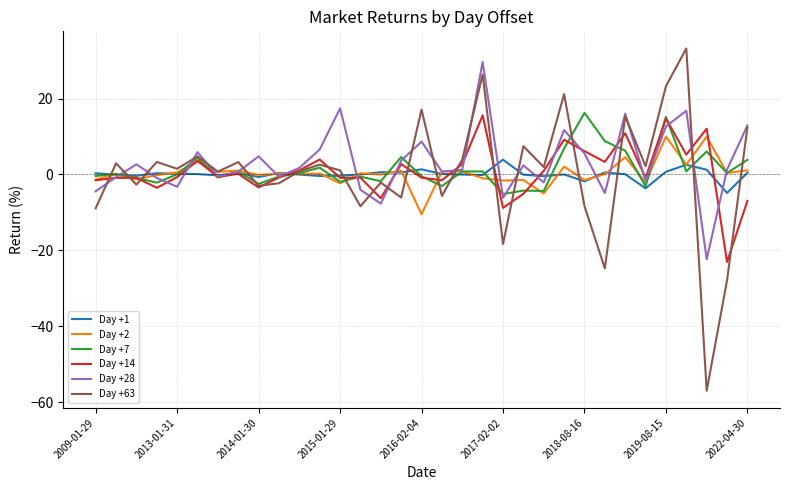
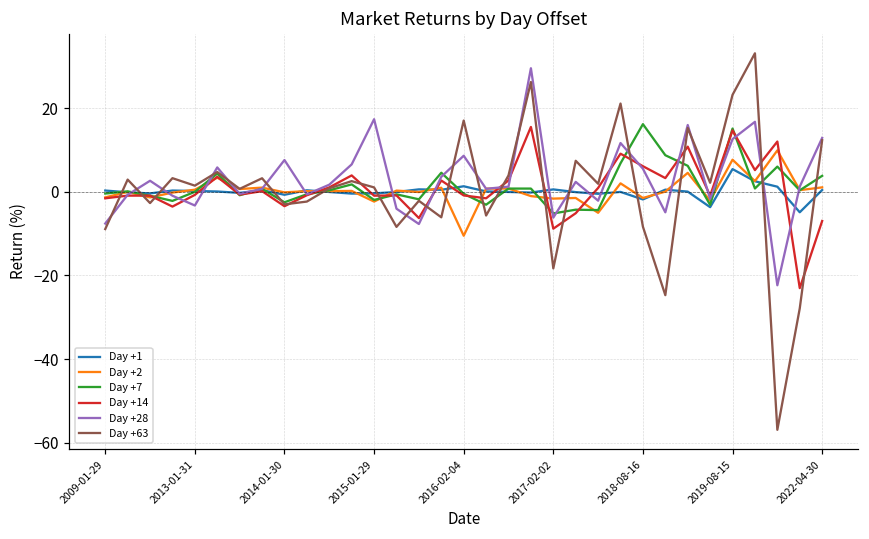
Day +28, 2009-01-29: -4 -> -8
Day +28, 2014-01-30: 5 -> 8
Day +1, 2017-02-02: 4 -> 1
Day +1, 2019-08-15: 1 -> 5
Day +2, 2019-08-15: 10 -> 8
